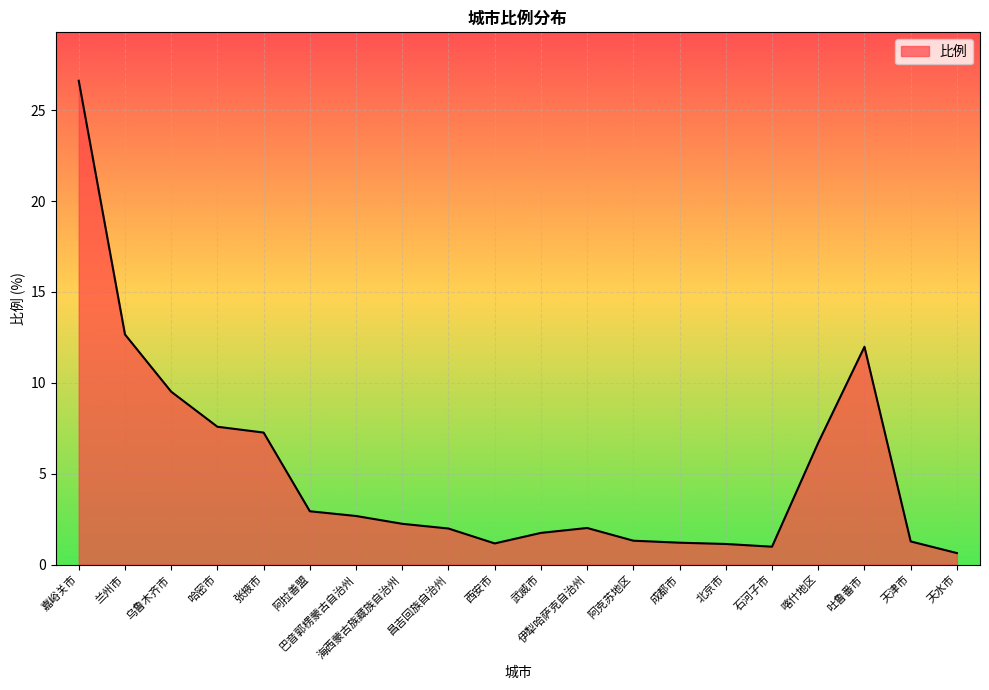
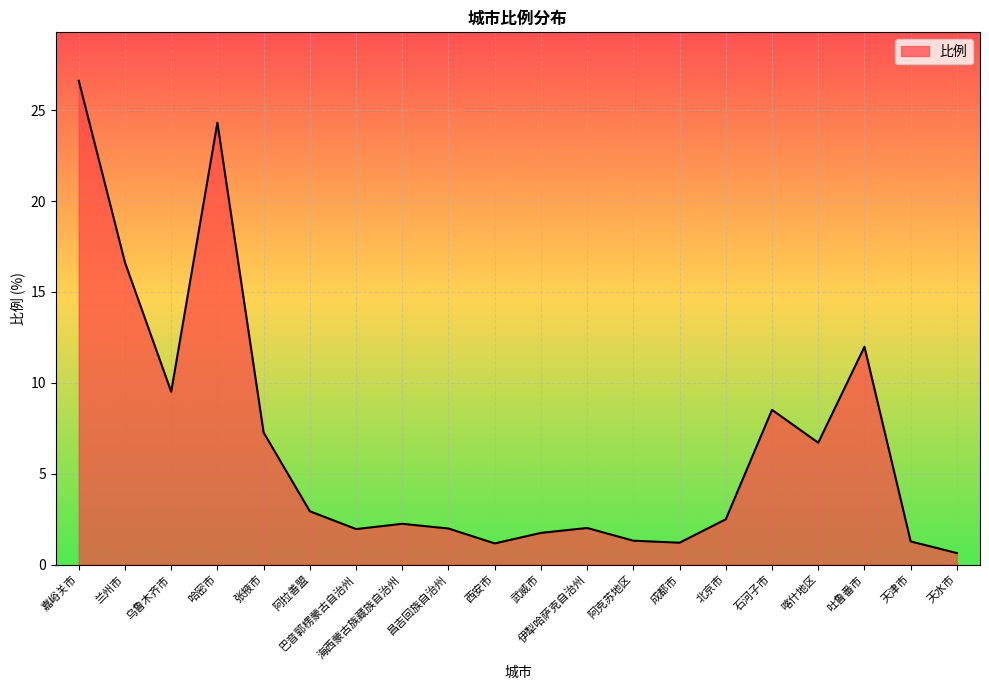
兰州市: 12.7 -> 16.6
哈密市: 7.6 -> 24.3
巴音郭楞蒙古自治州: 2.7 -> 2.0
北京市: 1.1 -> 2.5
石河子市: 1.0 -> 8.5
